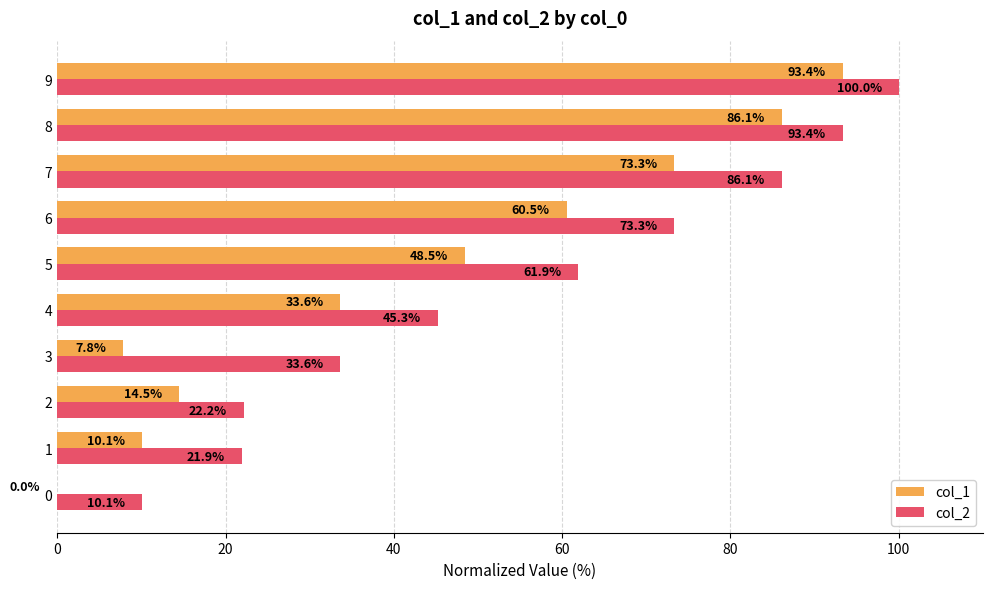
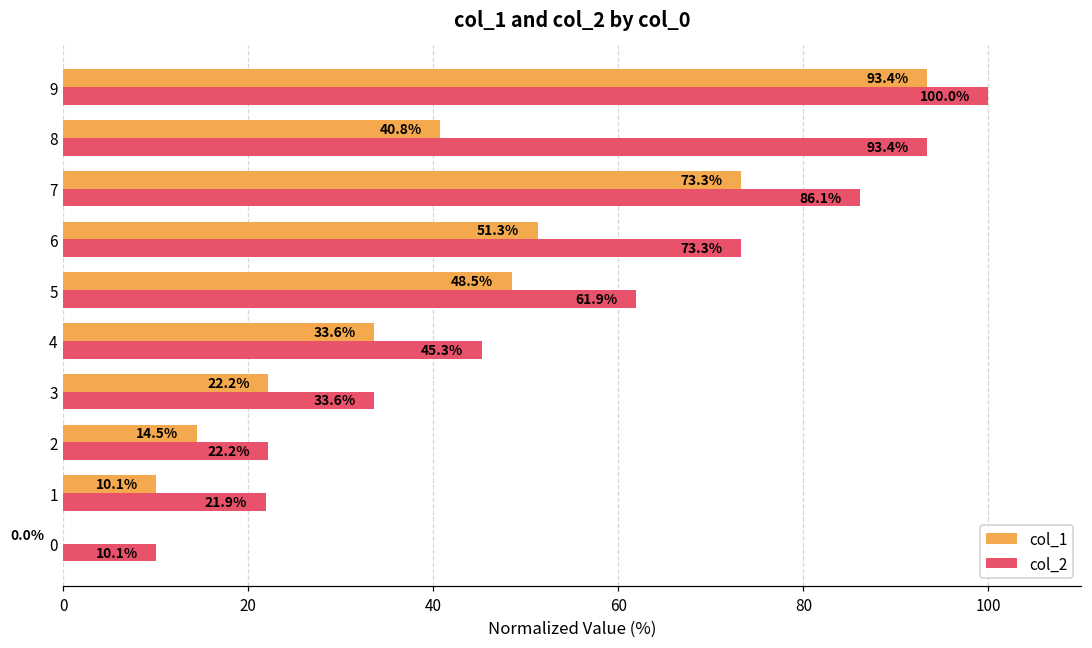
col_1, 8: 86.1% -> 40.8%
col_1, 6: 60.5% -> 51.3%
col_1, 3: 7.8% -> 22.2%
